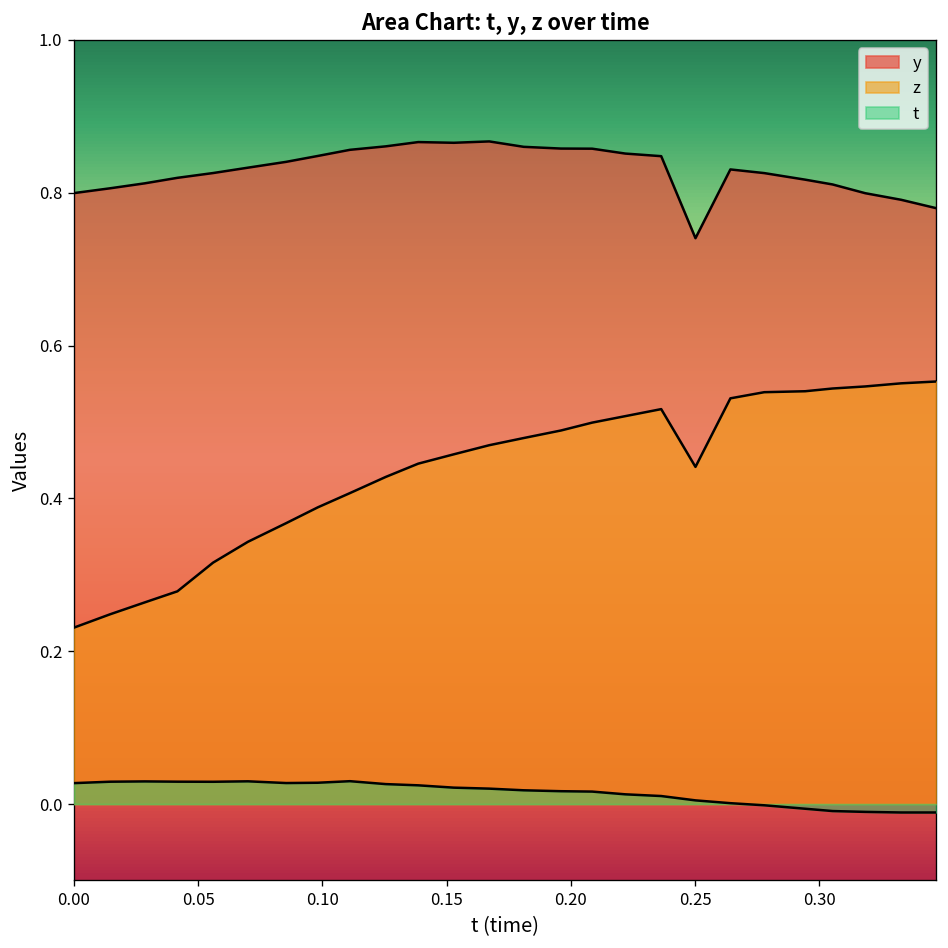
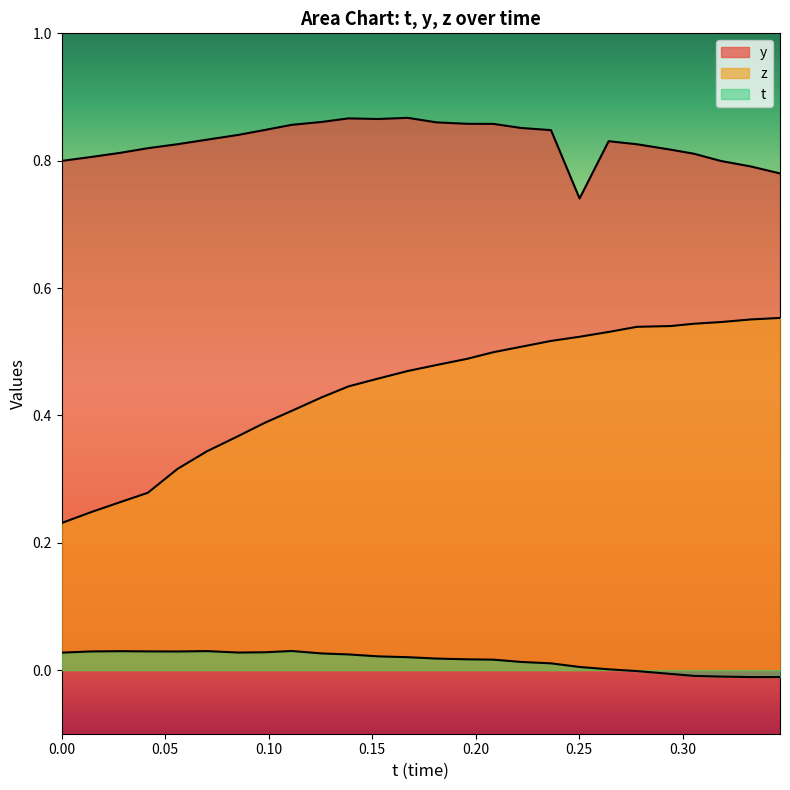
z, 0.25: 0.44 -> 0.52
